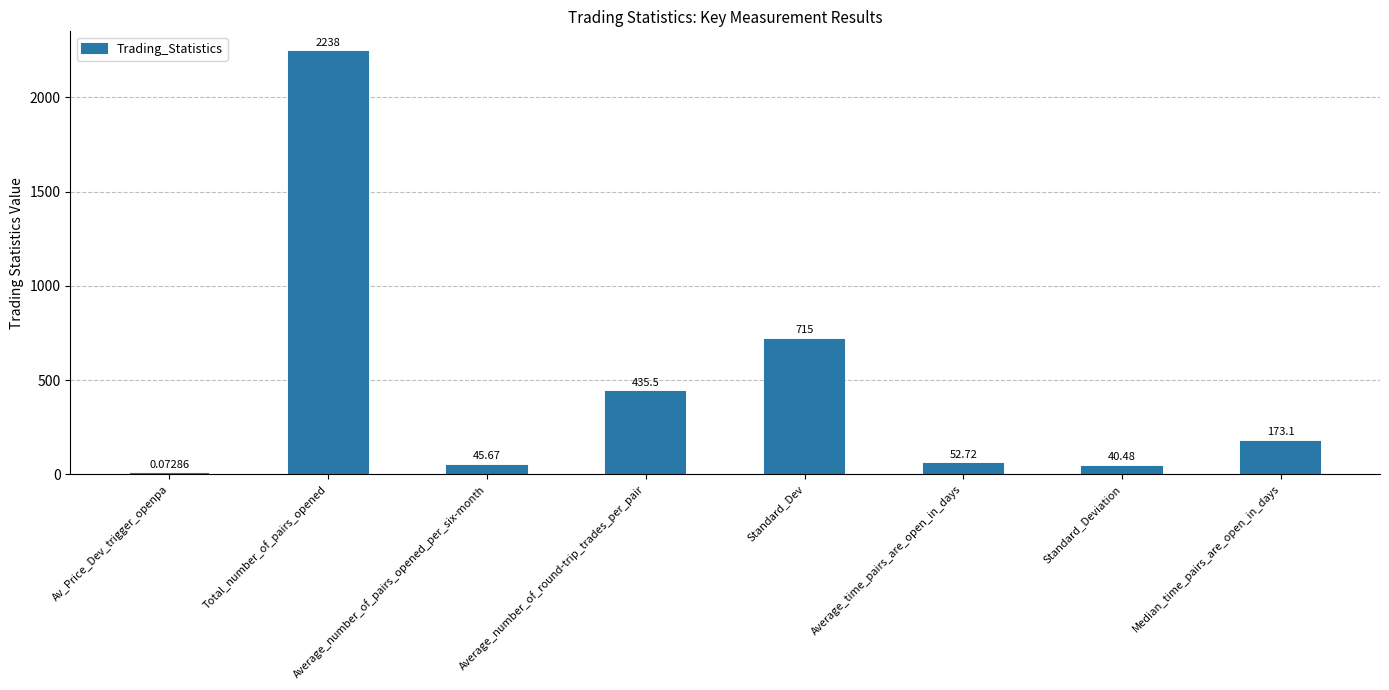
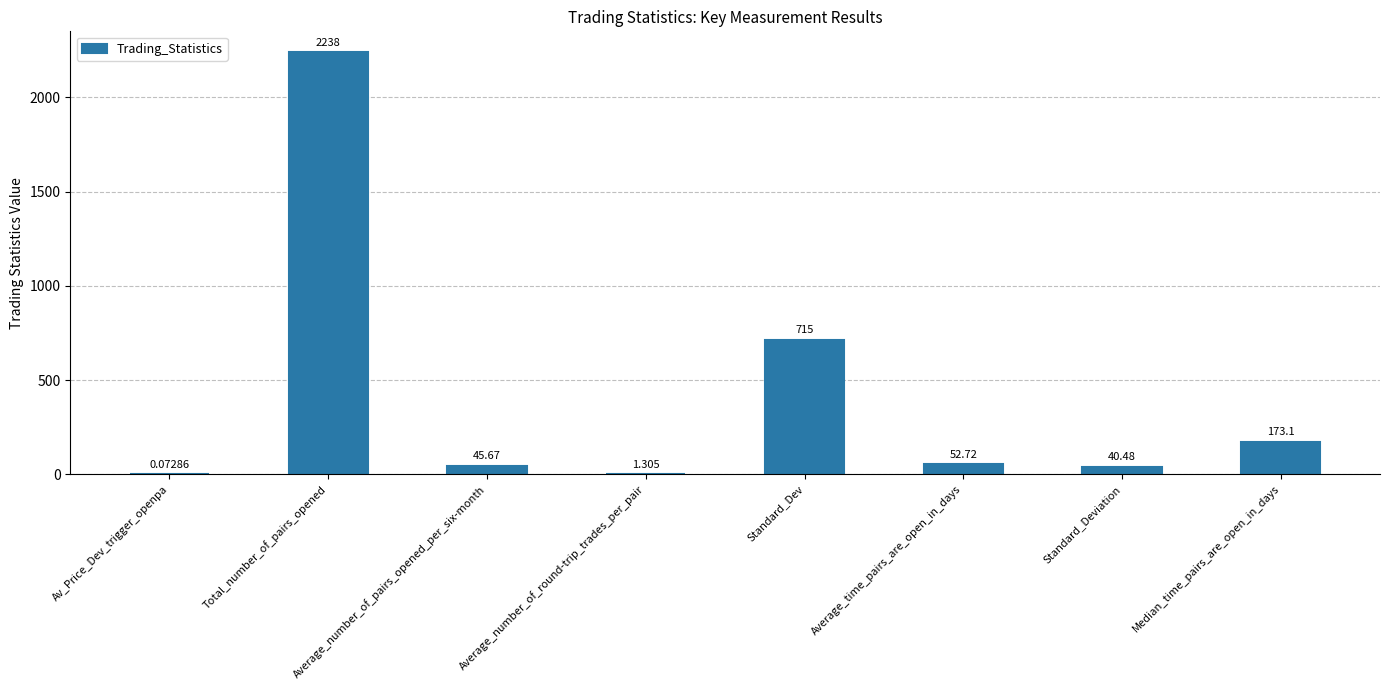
Average_number_of_round-trip_trades_per_pair: 435.5 -> 1.305
